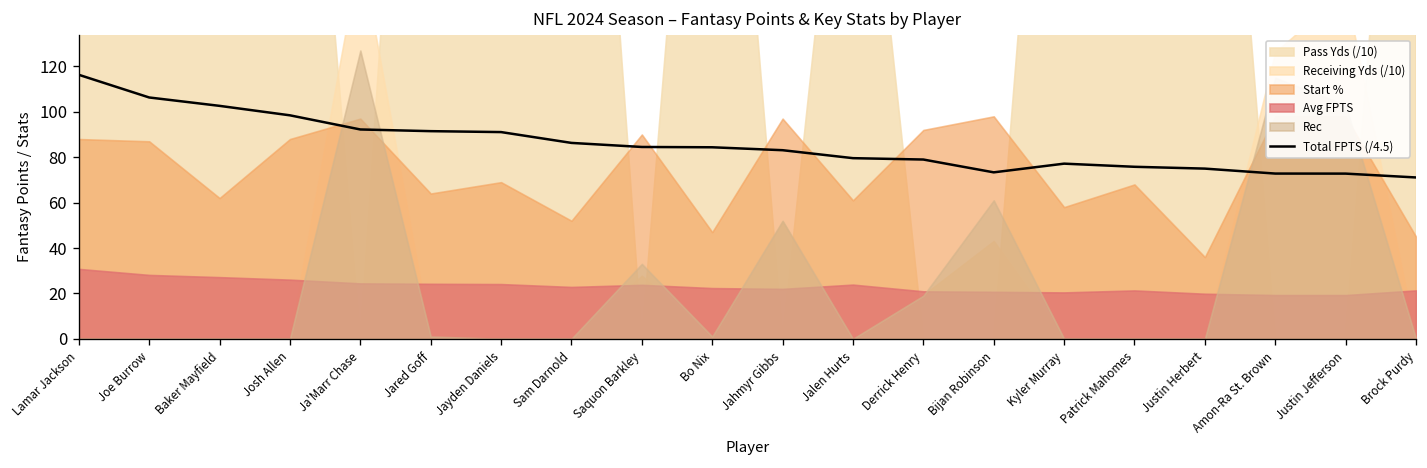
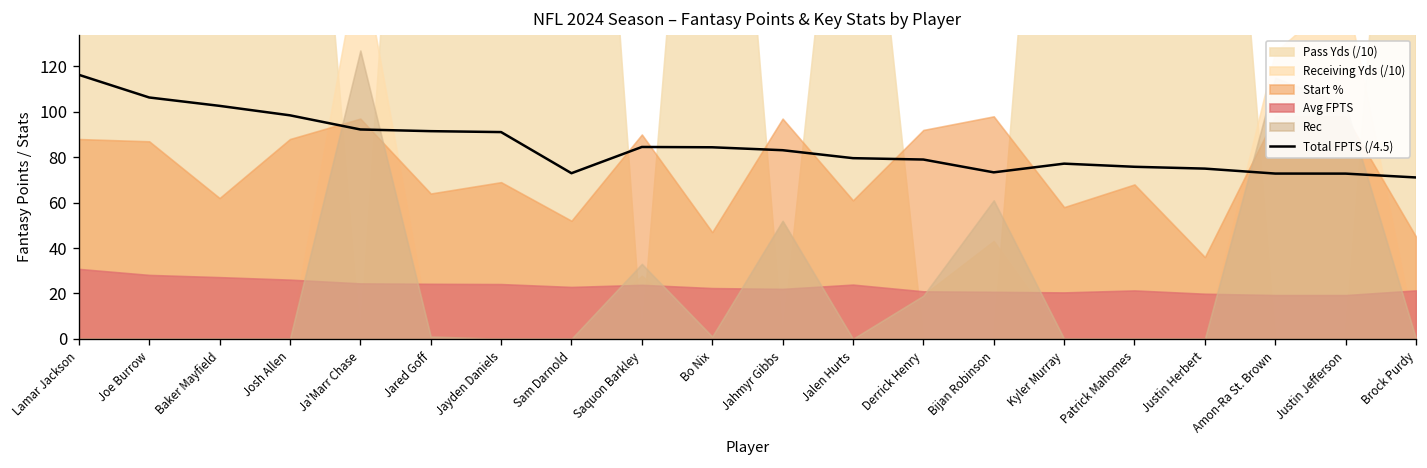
Total FPTS (/4.5), Sam Darnold: 86 -> 73
